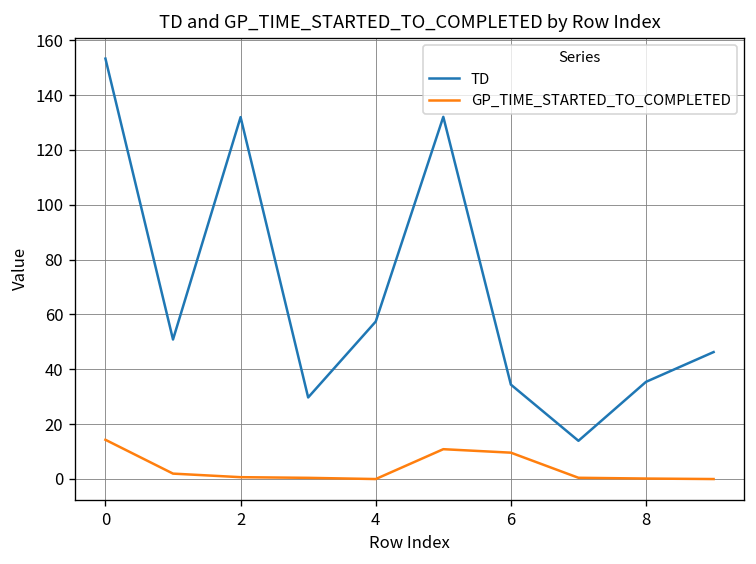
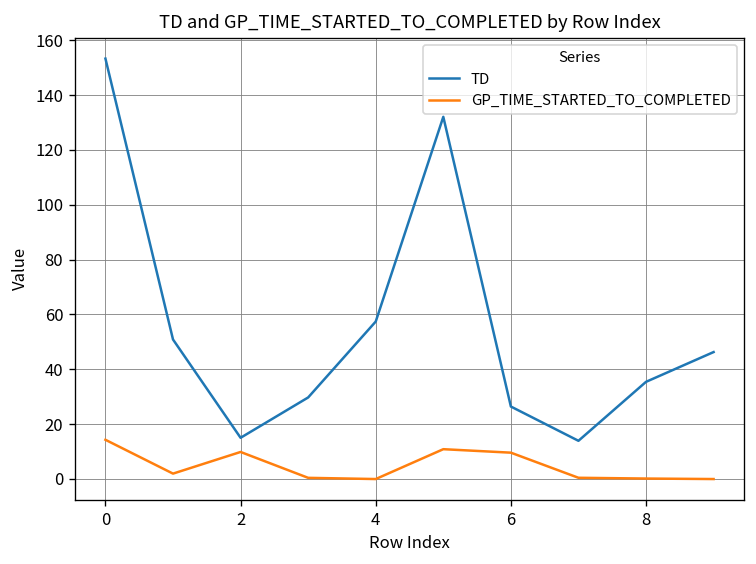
TD, 2: 132 -> 15
GP_TIME_STARTED_TO_COMPLETED, 2: 1 -> 10
TD, 6: 34 -> 26
